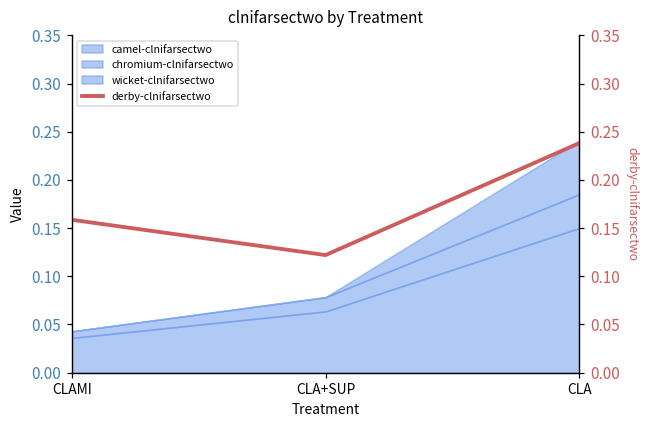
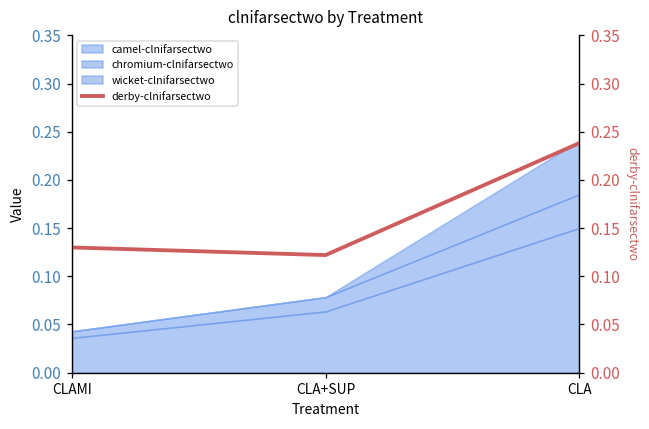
derby-clnifarsectwo, CLAMI: 0.16 -> 0.13
